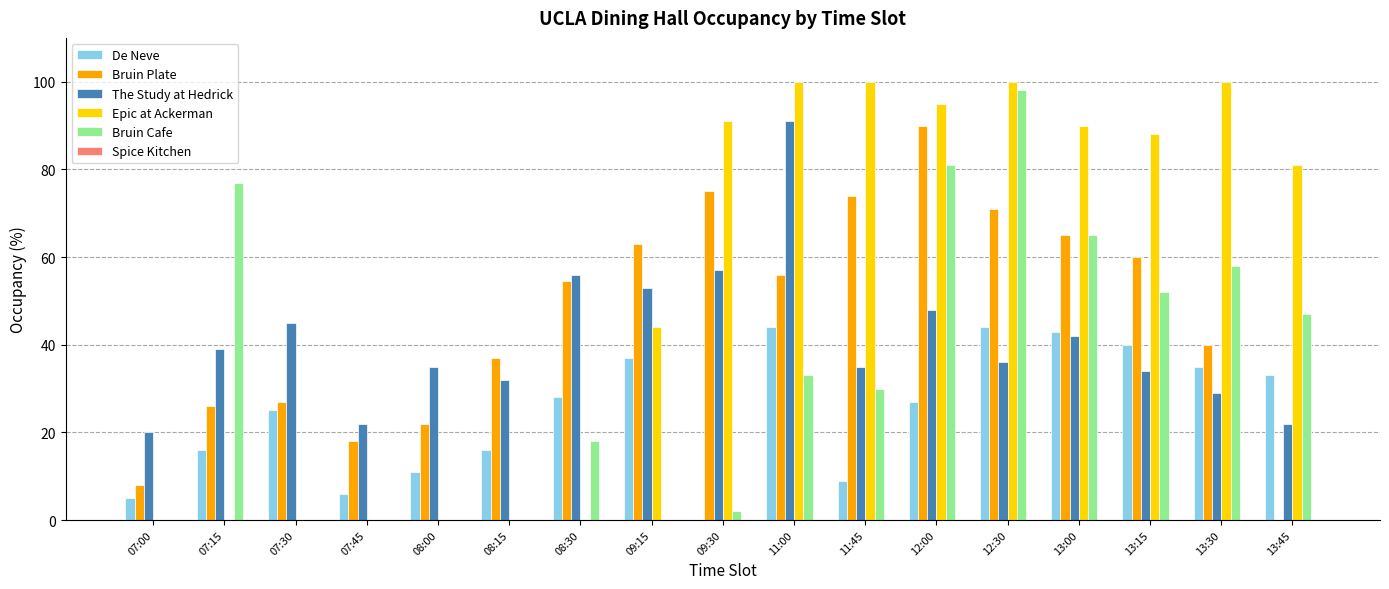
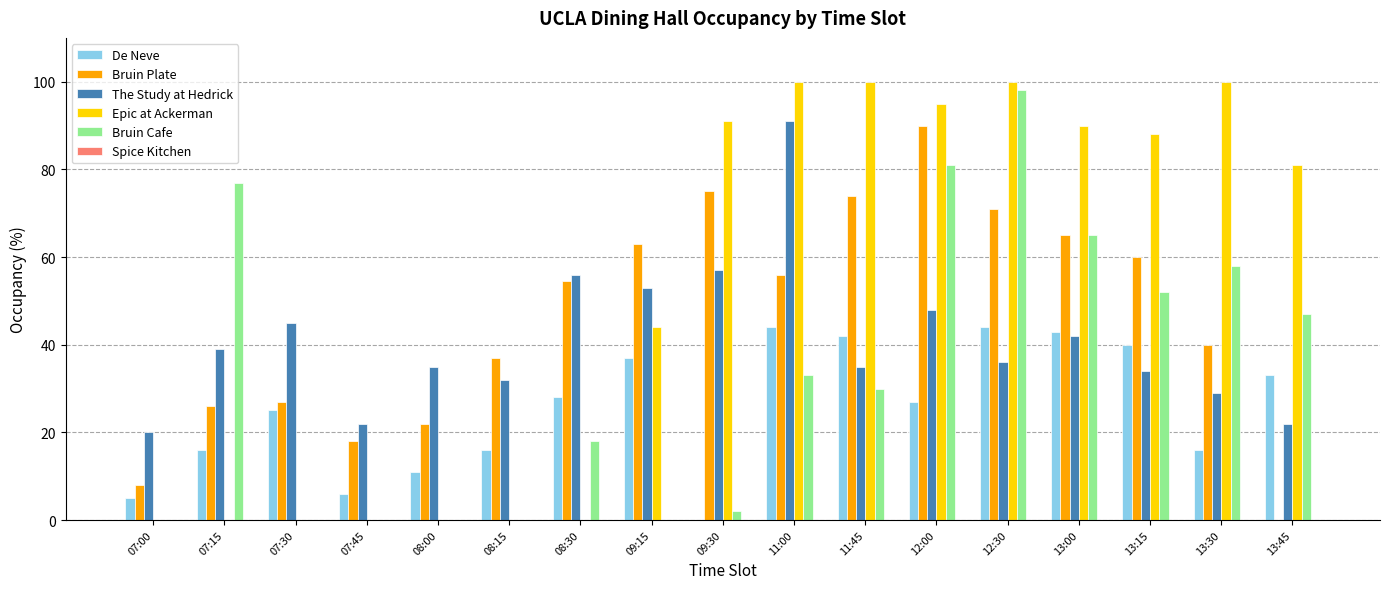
De Neve, 11:45: 9 -> 42
De Neve, 13:30: 35 -> 16
